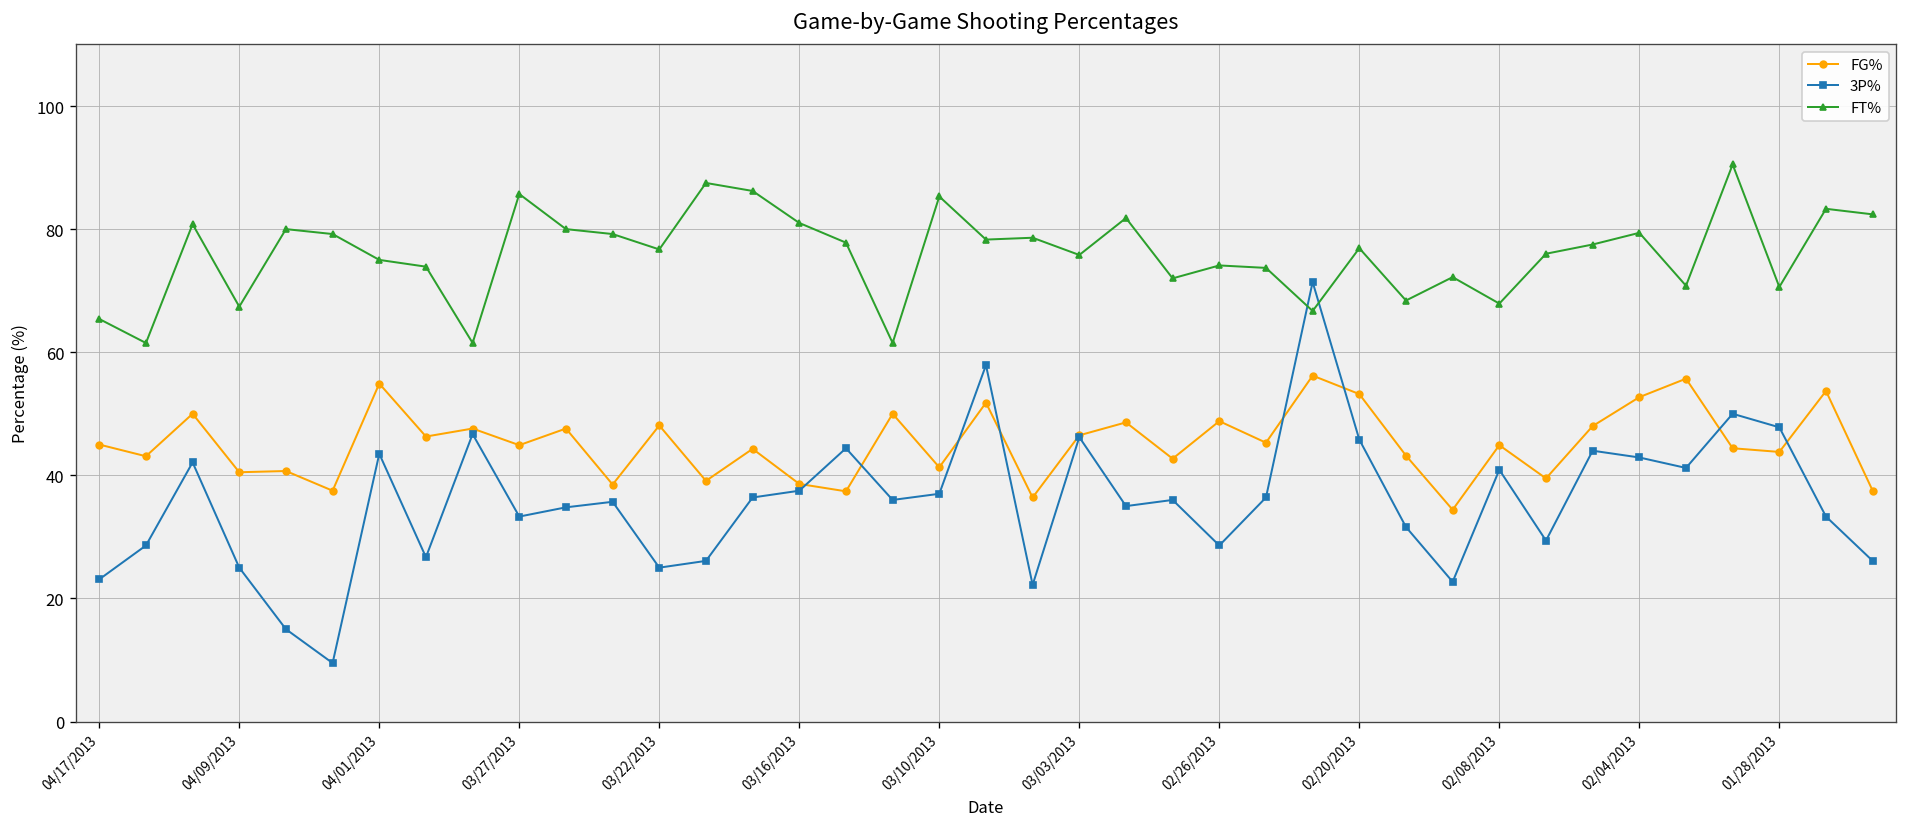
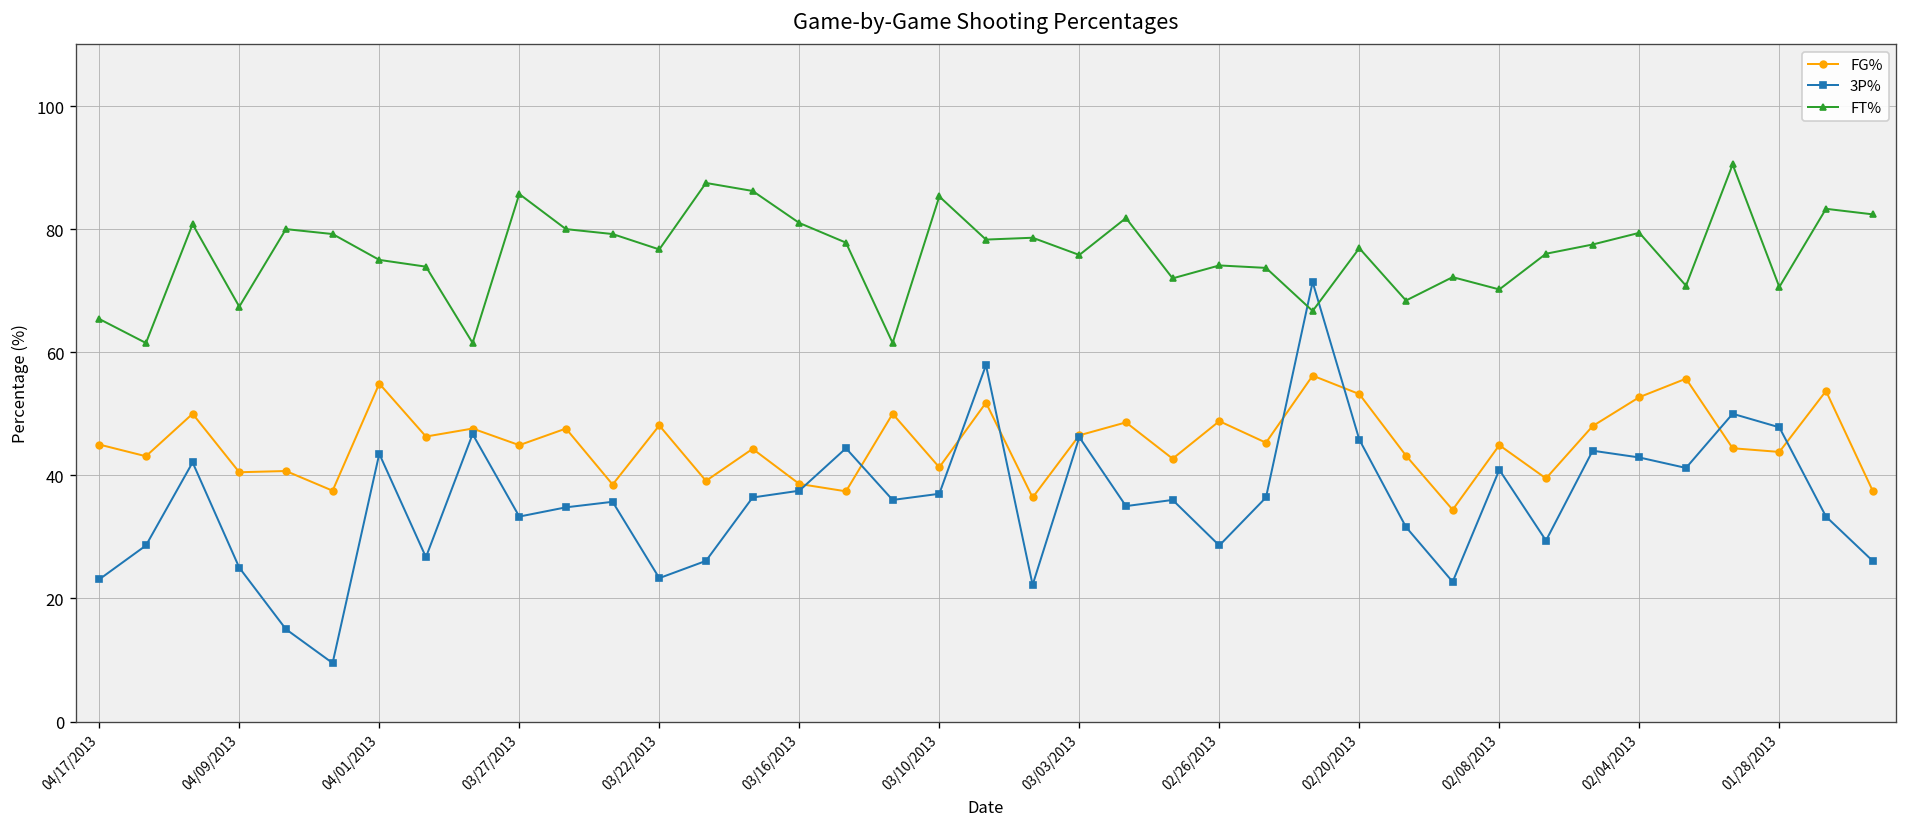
3P%, 03/22/2013: 25 -> 23
FT%, 02/08/2013: 68 -> 70
